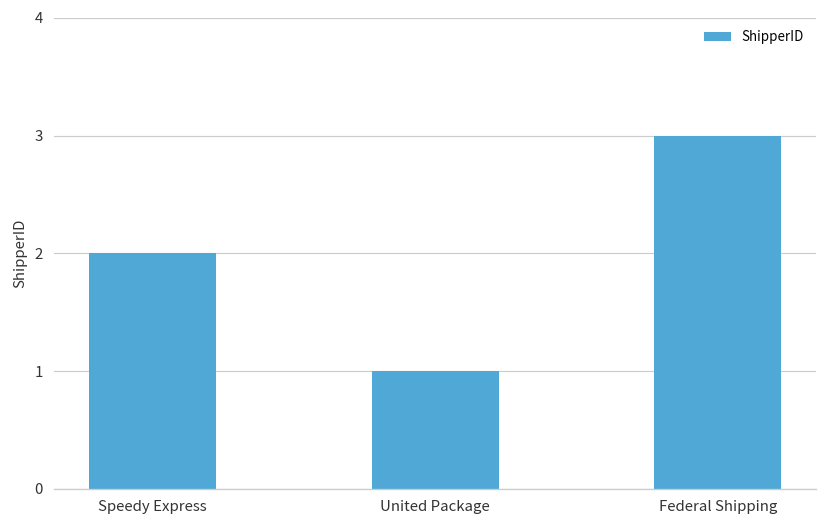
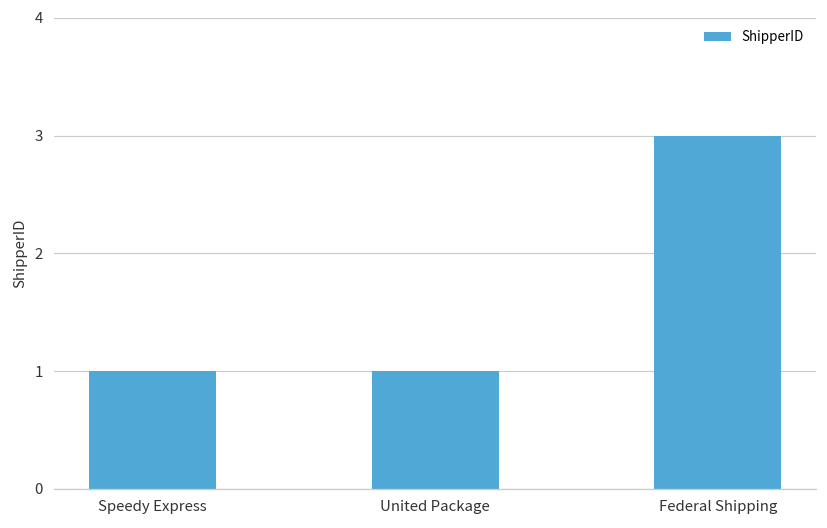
Speedy Express: 2 -> 1
